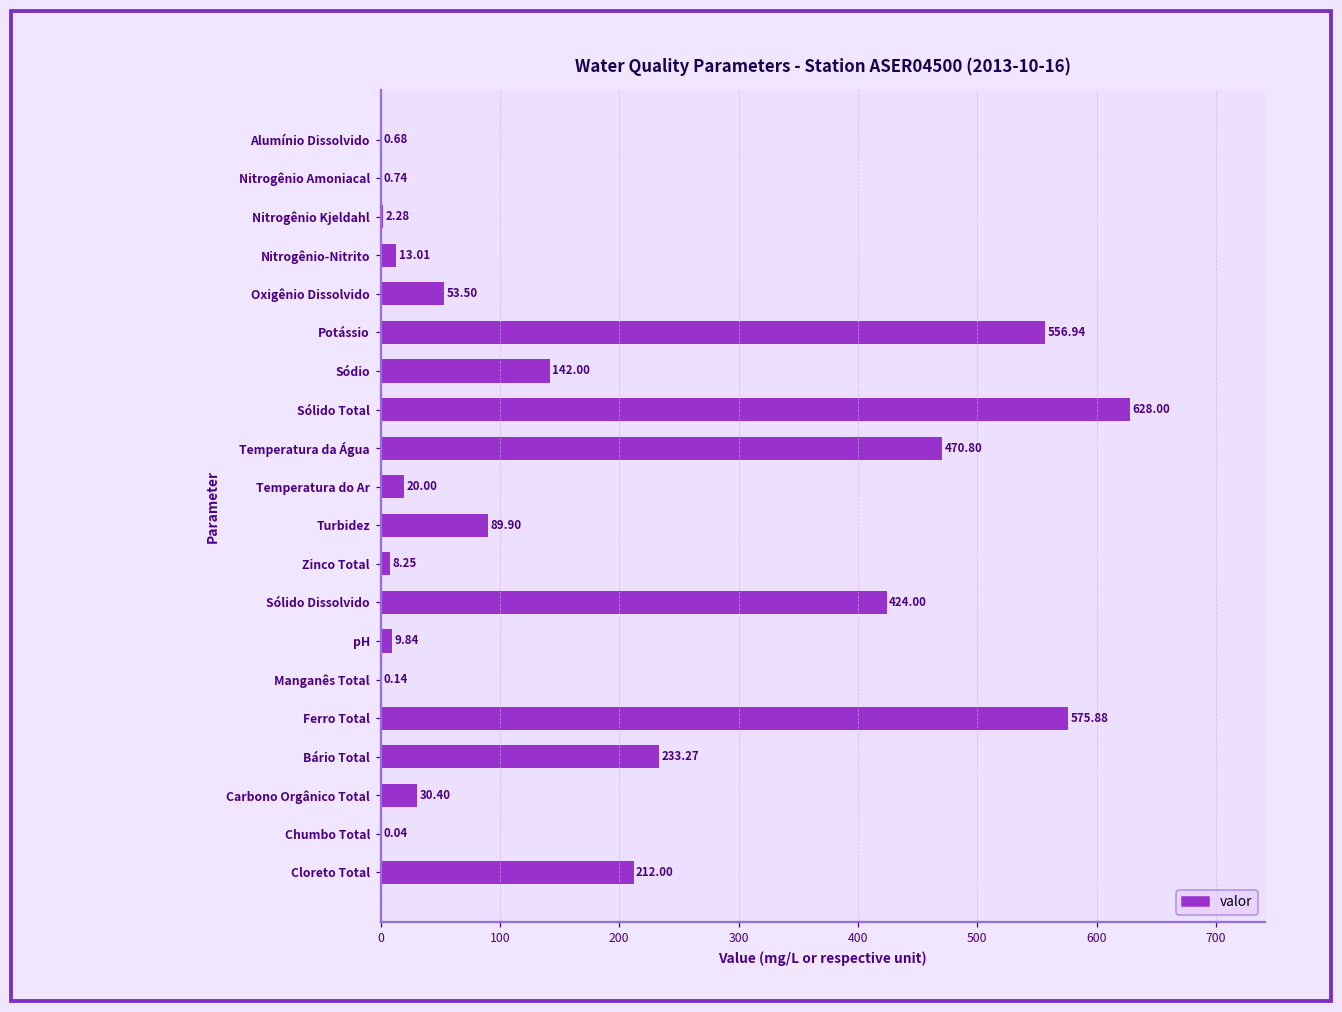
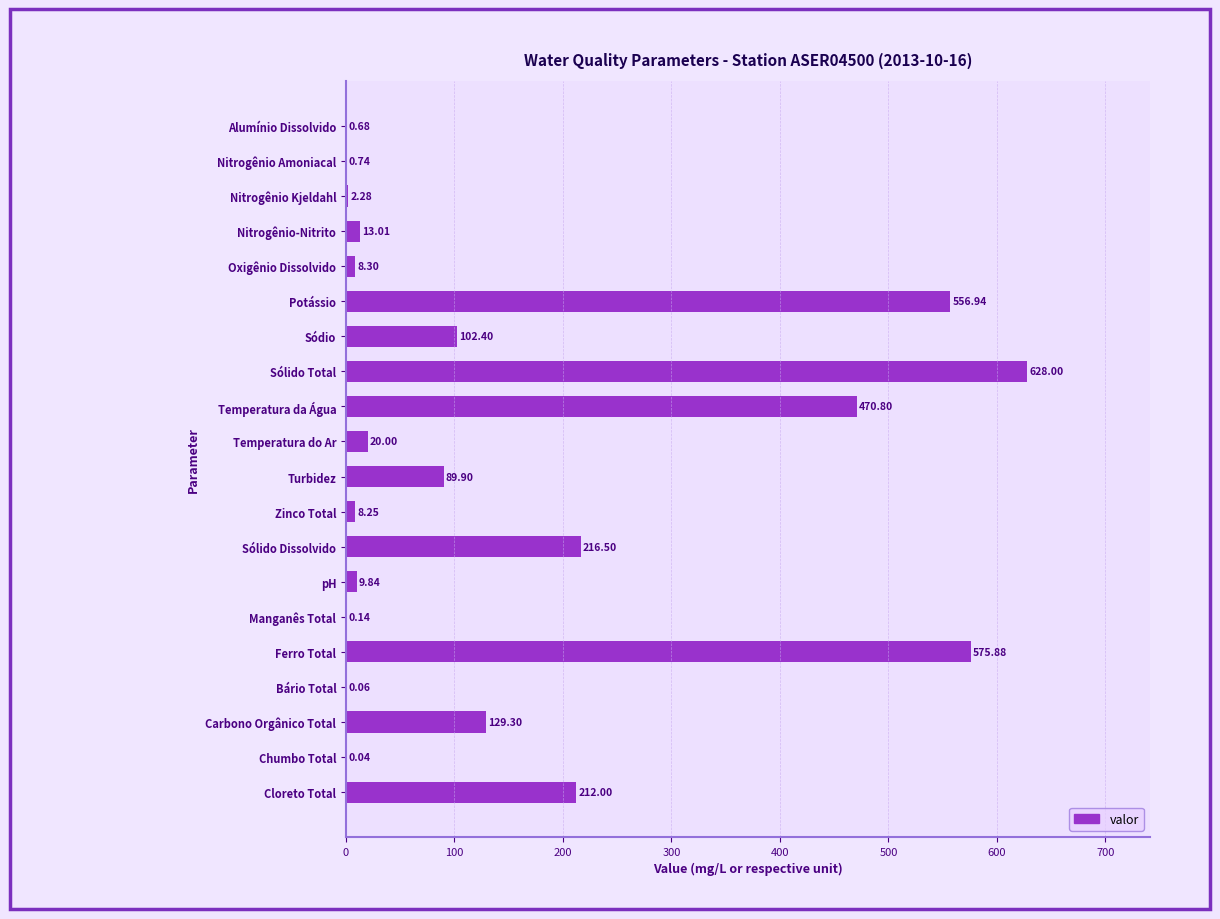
Oxigênio Dissolvido: 53.50 -> 8.30
Sódio: 142.00 -> 102.40
Sólido Dissolvido: 424.00 -> 216.50
Bário Total: 233.27 -> 0.06
Carbono Orgânico Total: 30.40 -> 129.30
